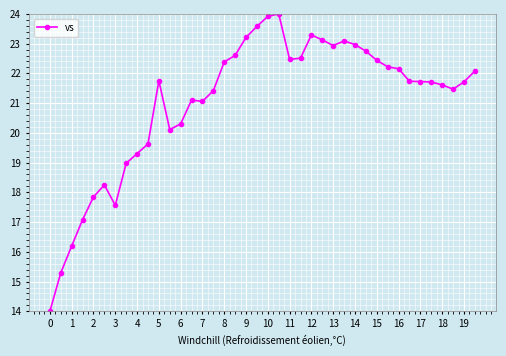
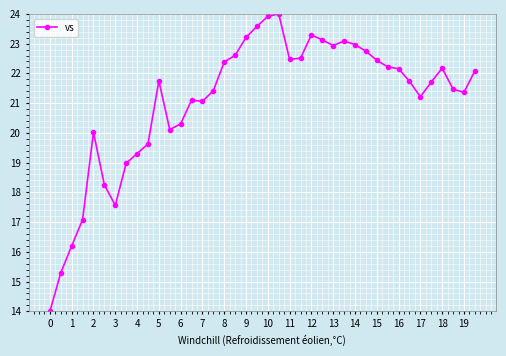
2: 17.8 -> 20.0
17: 21.7 -> 21.2
18: 21.6 -> 22.2
19: 21.7 -> 21.4
